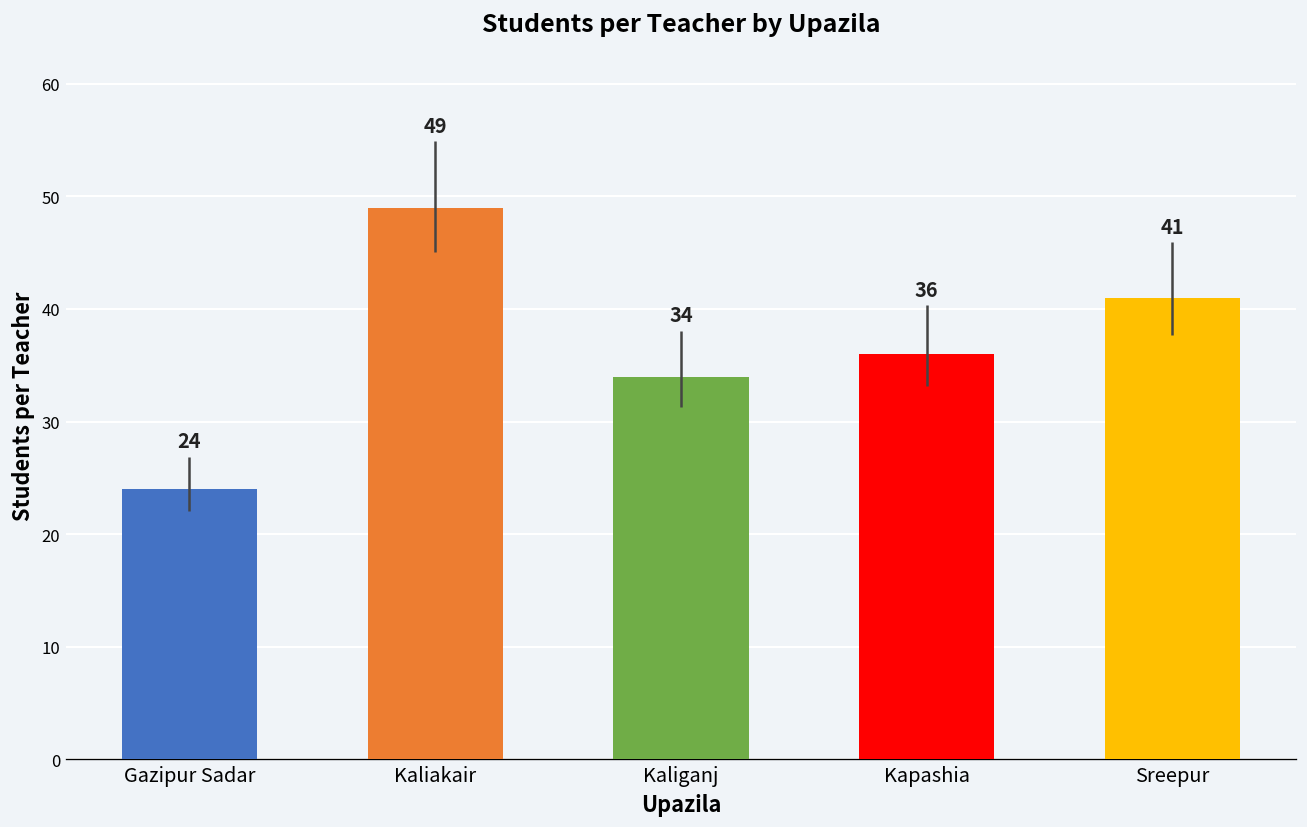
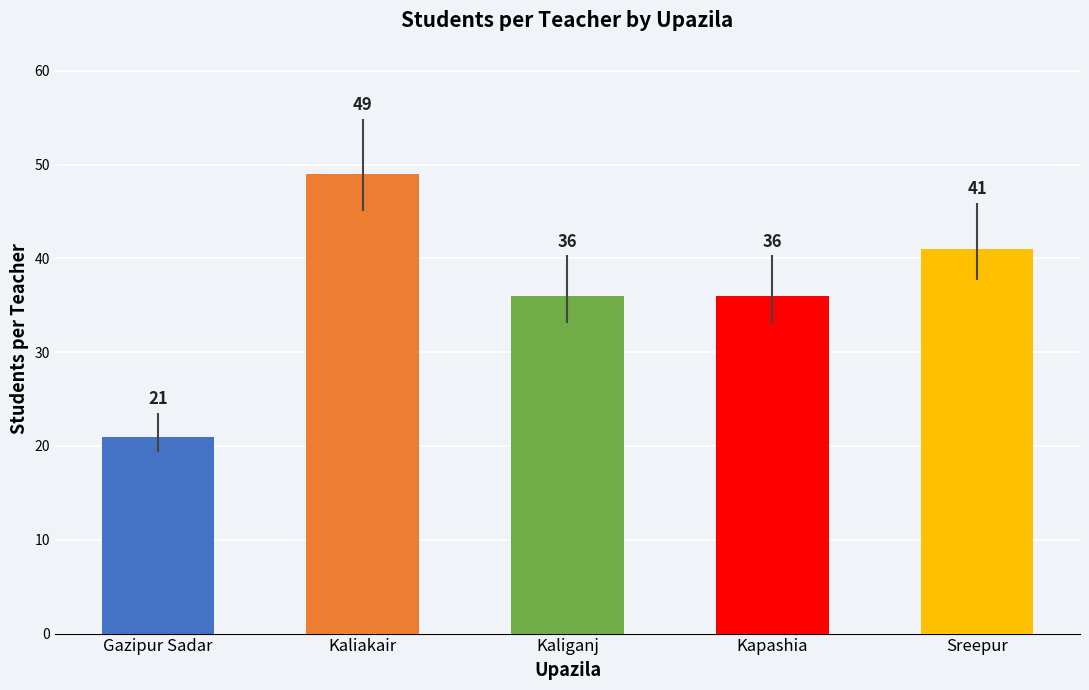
Gazipur Sadar: 24 -> 21
Kaliganj: 34 -> 36
